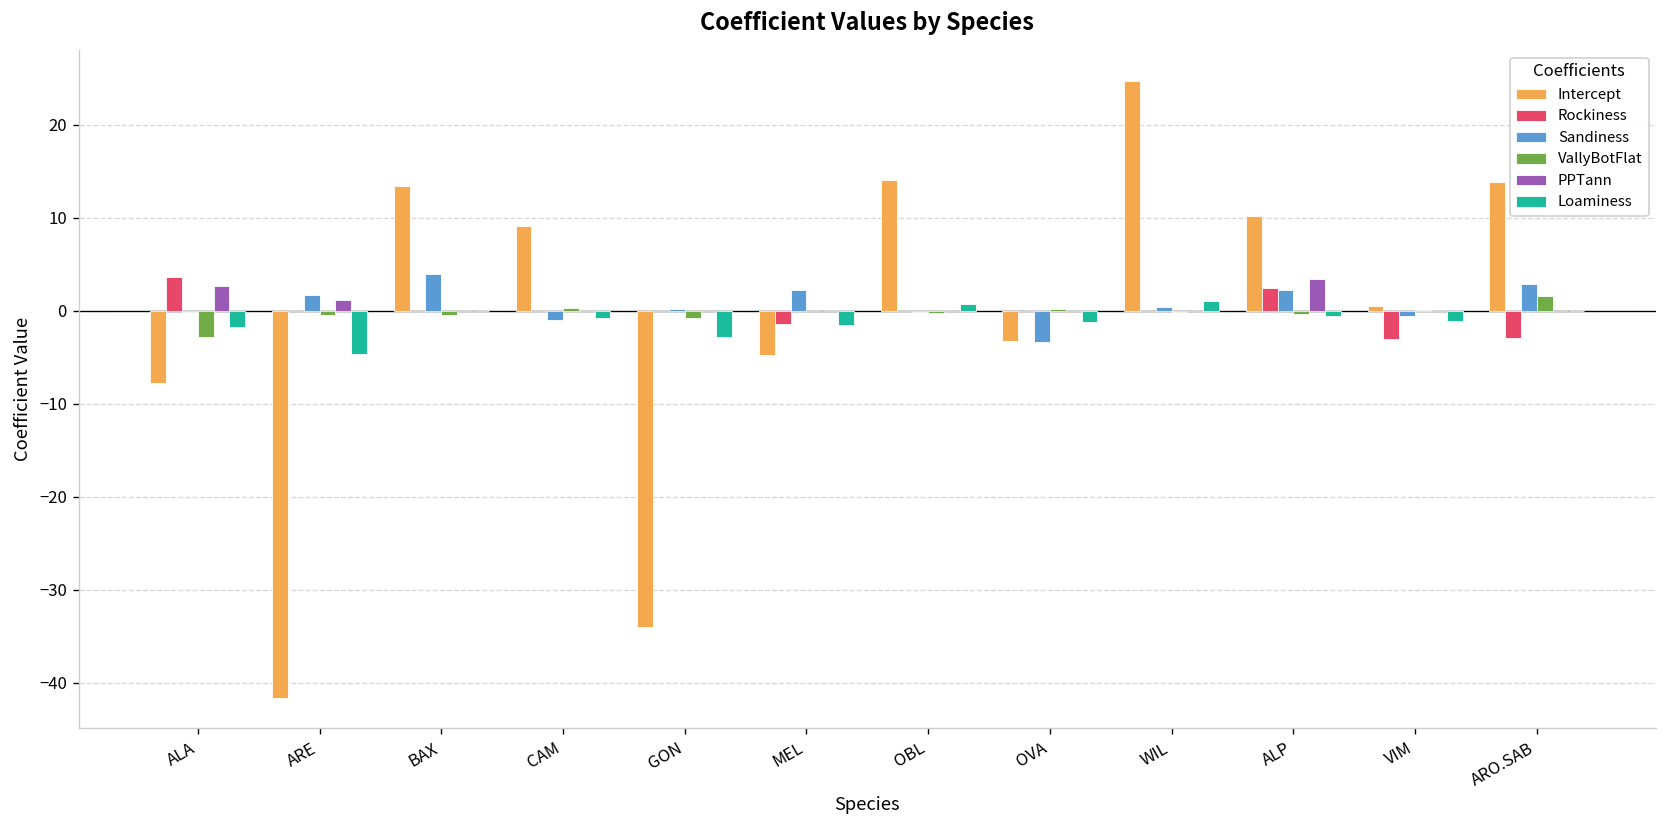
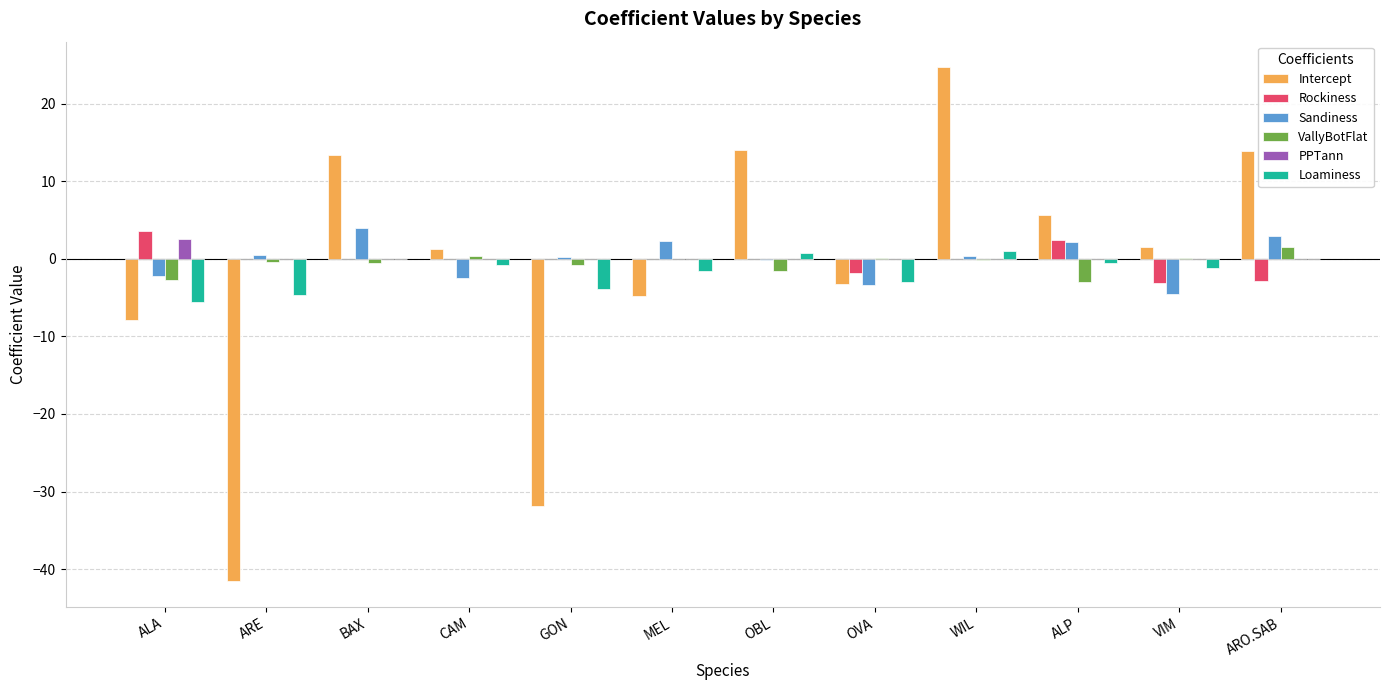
Sandiness, ALA: 0 -> -2
Loaminess, ALA: -2 -> -6
Sandiness, ARE: 2 -> 0
PPTann, ARE: 1 -> 0
Intercept, CAM: 9 -> 1
Sandiness, CAM: -1 -> -2
Intercept, GON: -34 -> -32
Loaminess, GON: -3 -> -4
Rockiness, MEL: -1 -> 0
VallyBotFlat, OBL: 0 -> -2
Rockiness, OVA: 0 -> -2
Loaminess, OVA: -1 -> -3
Intercept, ALP: 10 -> 6
VallyBotFlat, ALP: 0 -> -3
PPTann, ALP: 3 -> 0
Intercept, VIM: 1 -> 2
Sandiness, VIM: -1 -> -4
